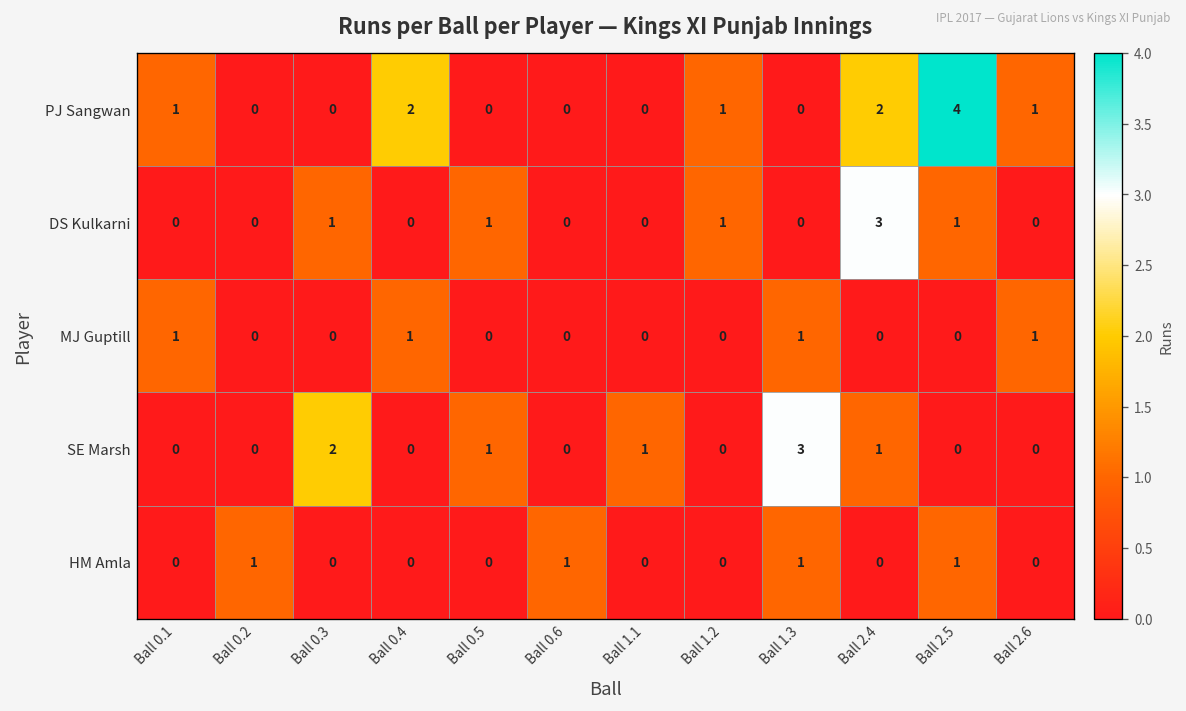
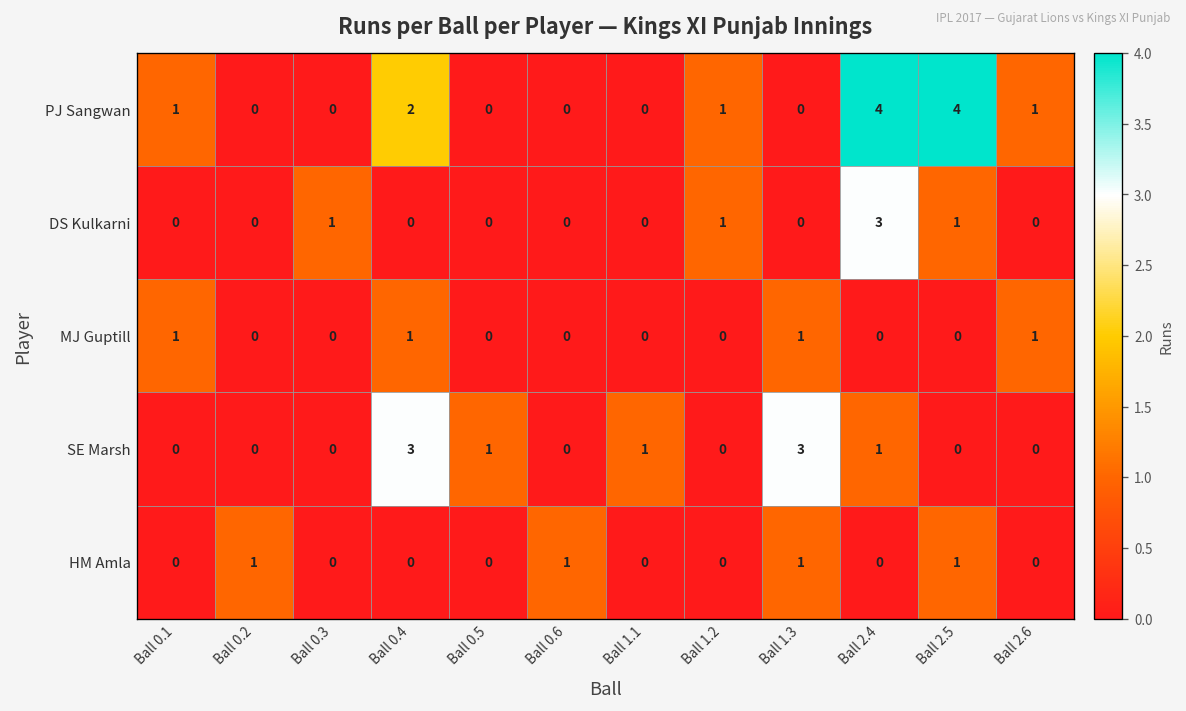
PJ Sangwan, Ball 2.4: 2 -> 4
DS Kulkarni, Ball 0.5: 1 -> 0
SE Marsh, Ball 0.3: 2 -> 0
SE Marsh, Ball 0.4: 0 -> 3
